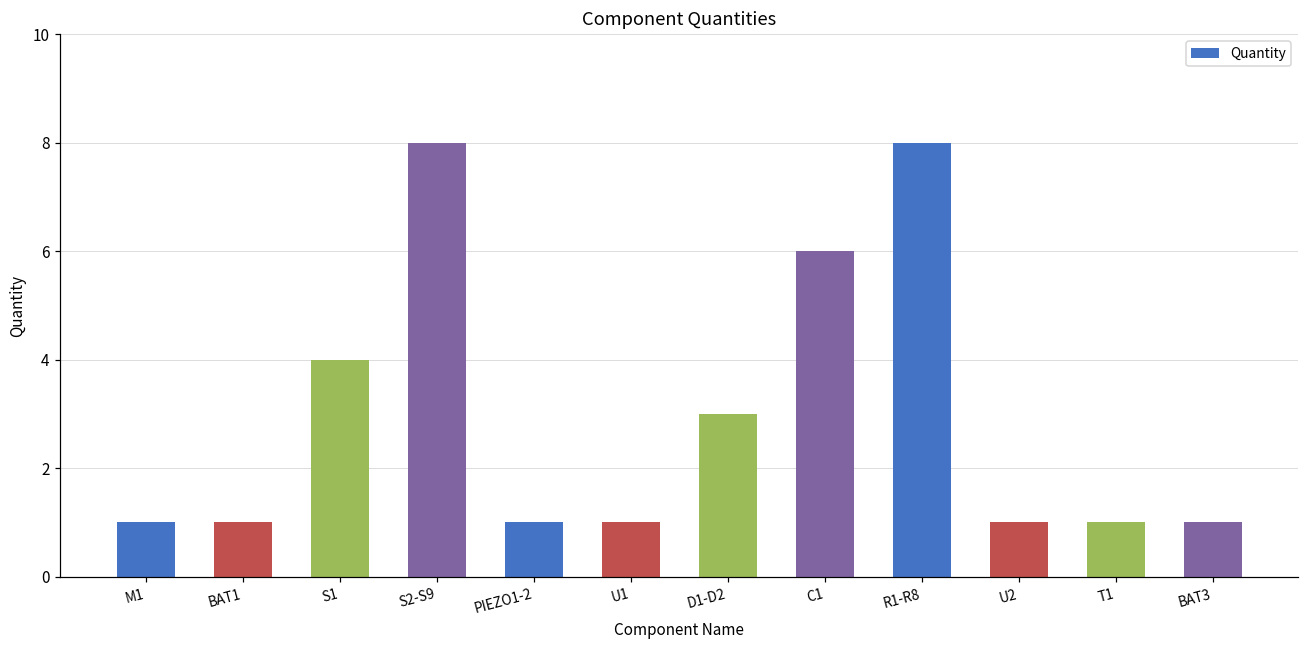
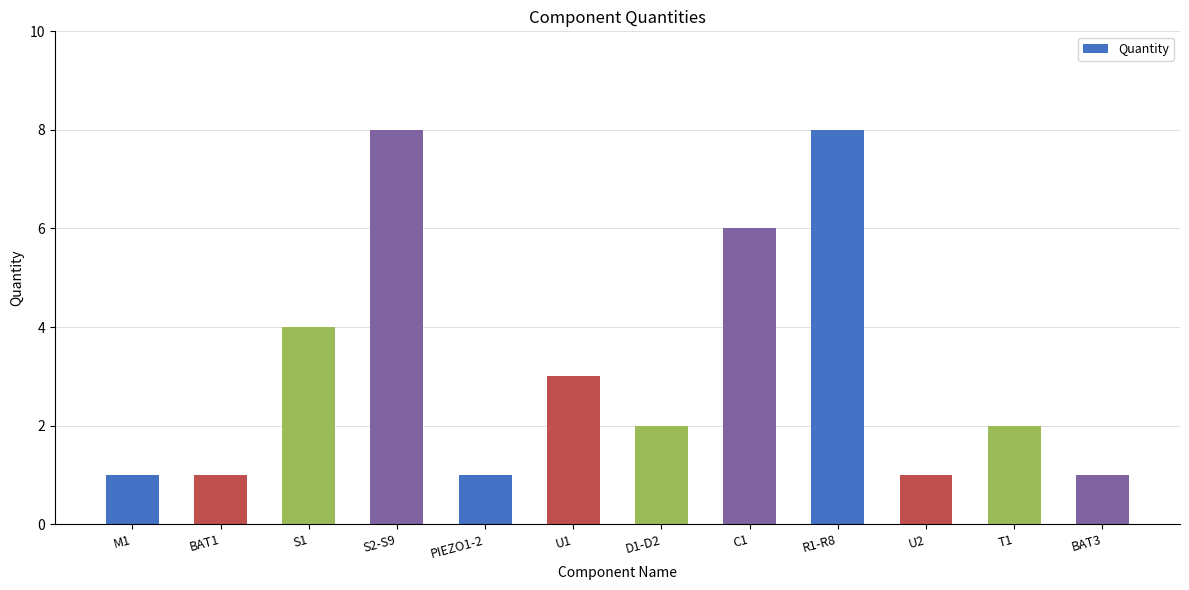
U1: 1 -> 3
D1-D2: 3 -> 2
T1: 1 -> 2
